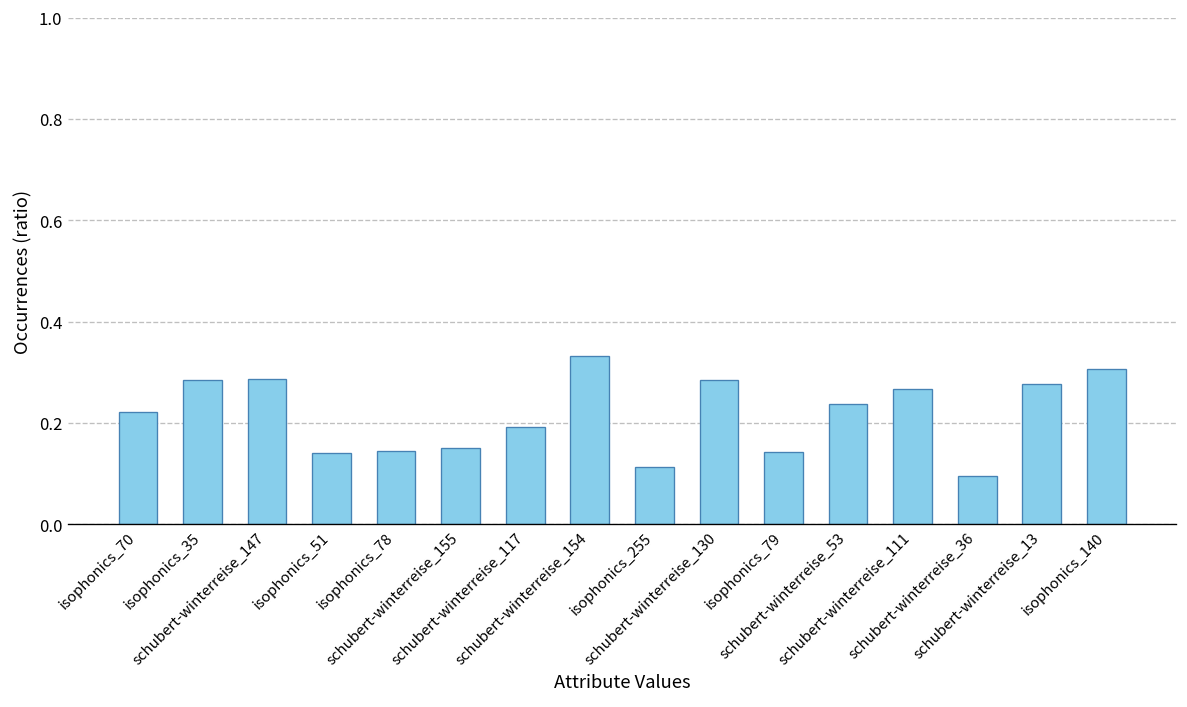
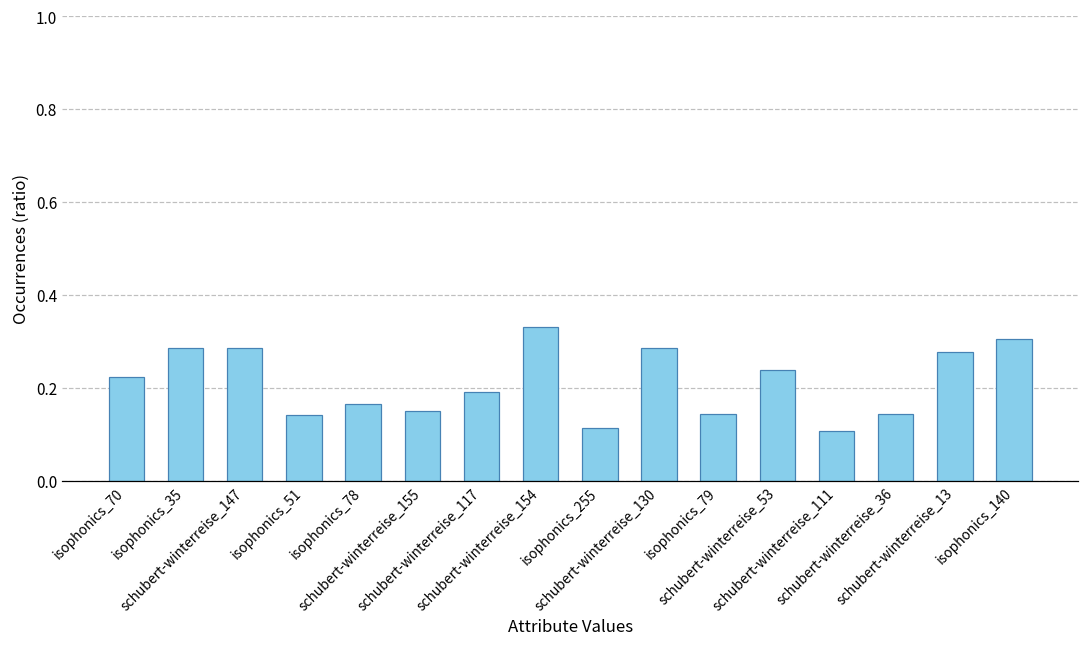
isophonics_78: 0.14 -> 0.16
schubert-winterreise_111: 0.27 -> 0.11
schubert-winterreise_36: 0.09 -> 0.14
